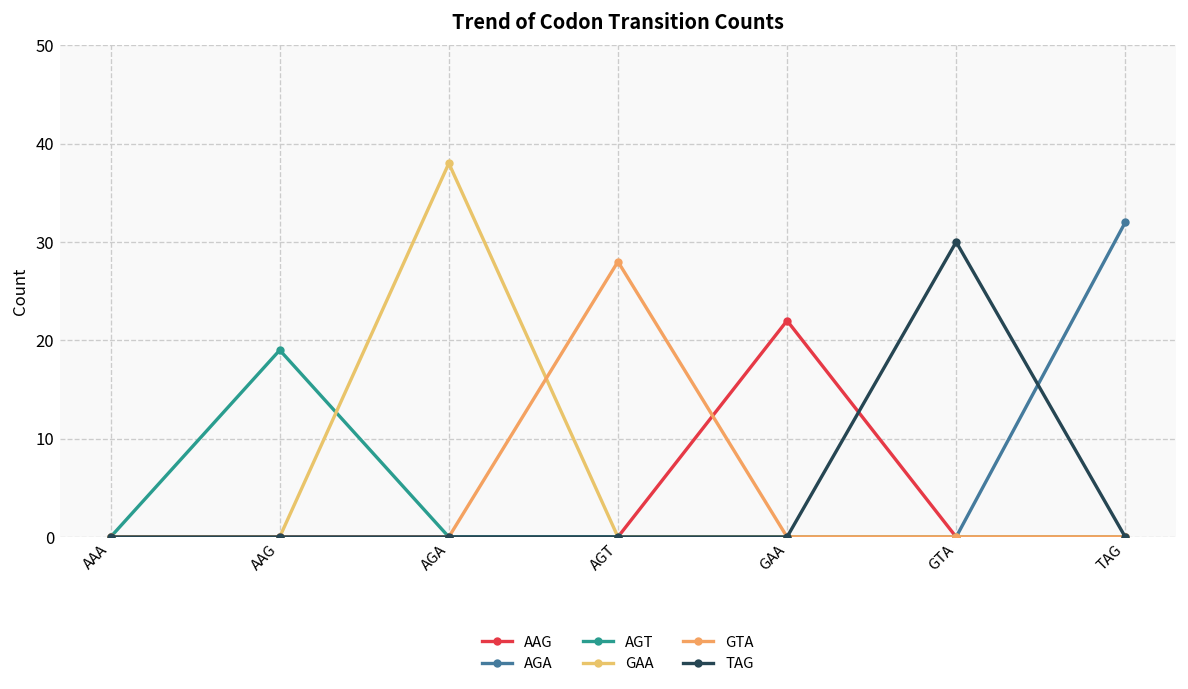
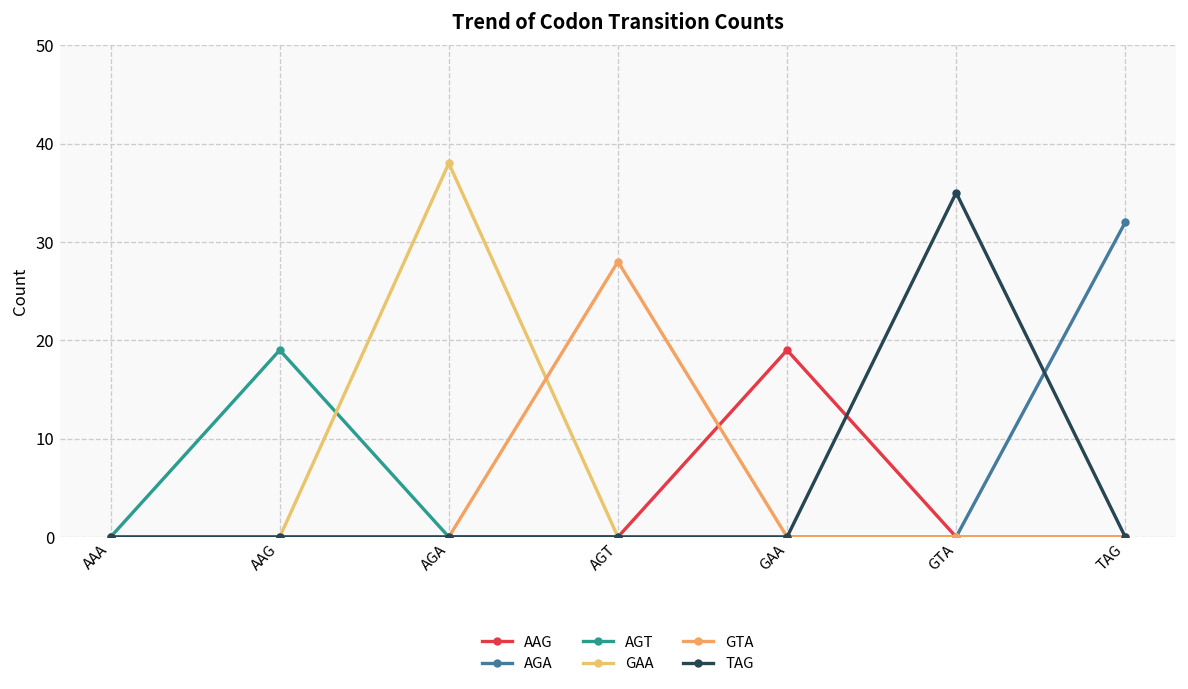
AAG, GAA: 22 -> 19
TAG, GTA: 30 -> 35
